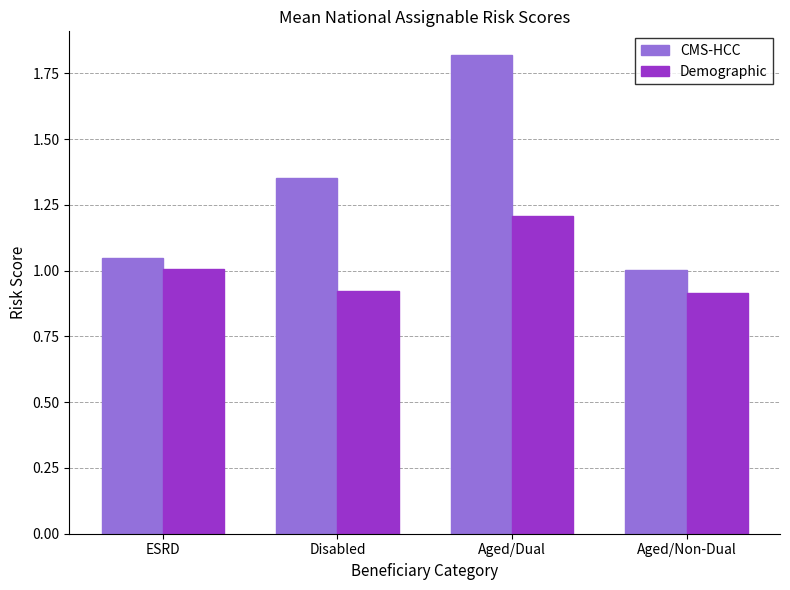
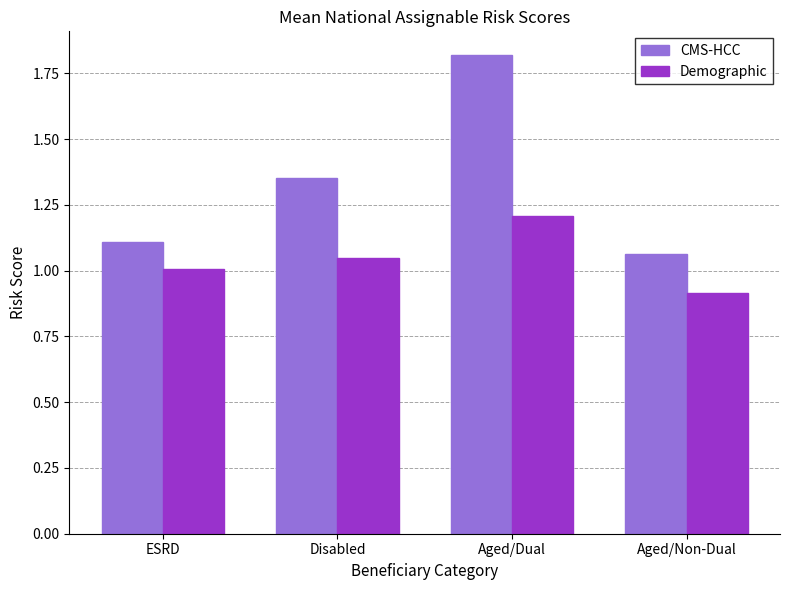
CMS-HCC, ESRD: 1.05 -> 1.11
Demographic, Disabled: 0.92 -> 1.05
CMS-HCC, Aged/Non-Dual: 1.00 -> 1.06
